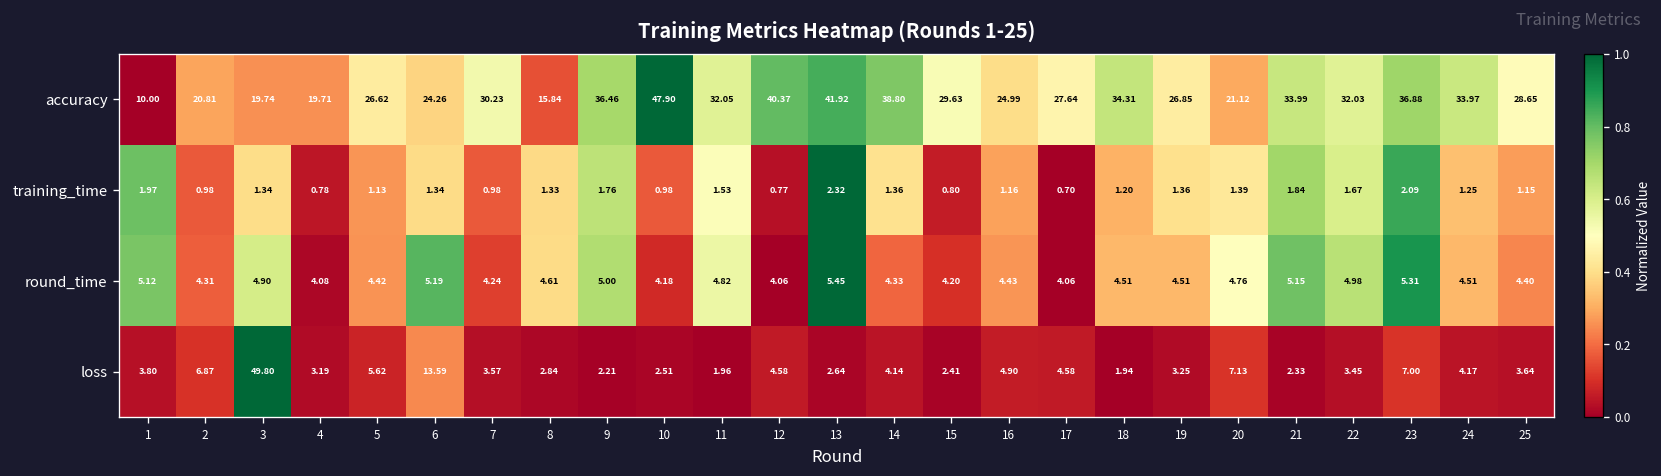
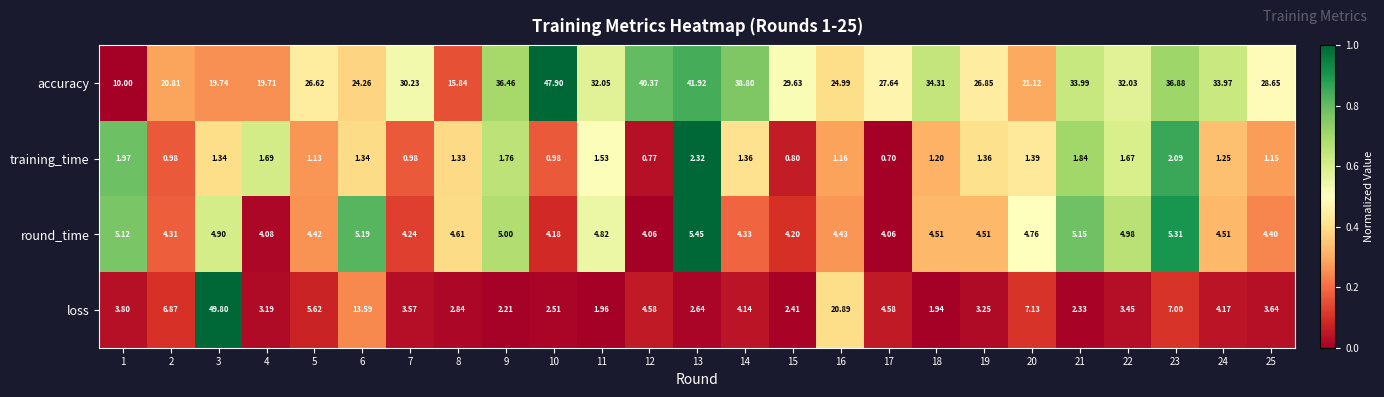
training_time, 4: 0.78 -> 1.69
loss, 16: 4.90 -> 20.89
